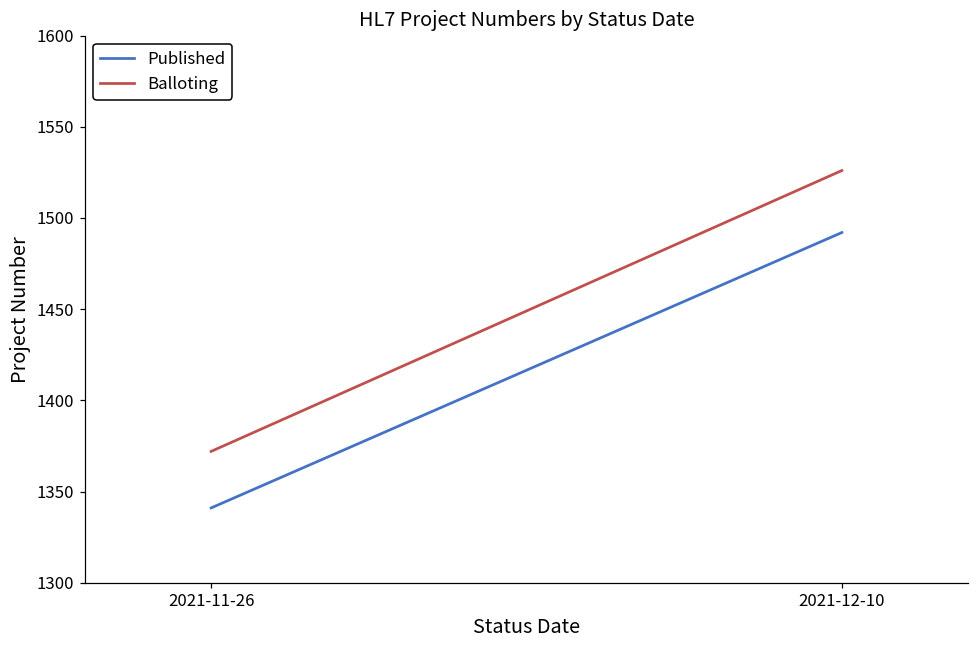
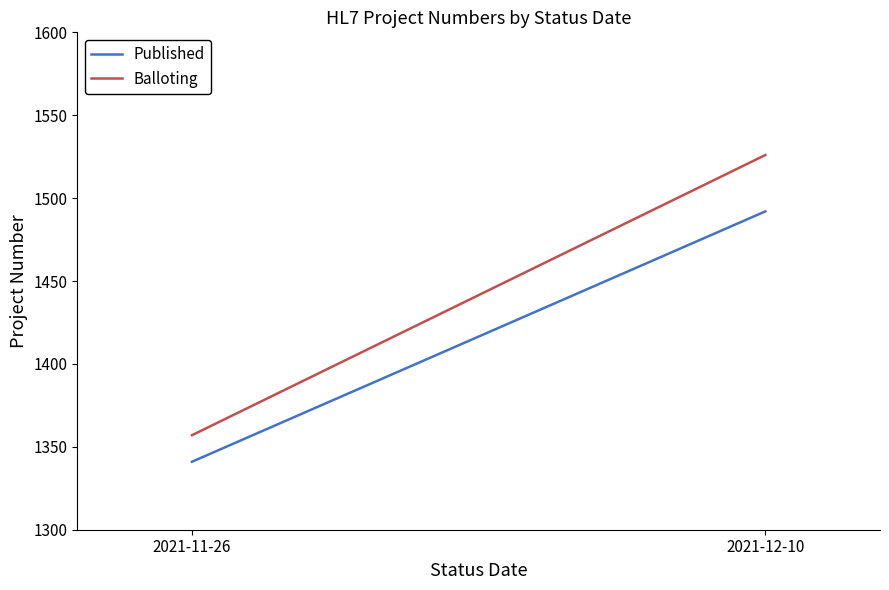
Balloting, 2021-11-26: 1372 -> 1357
